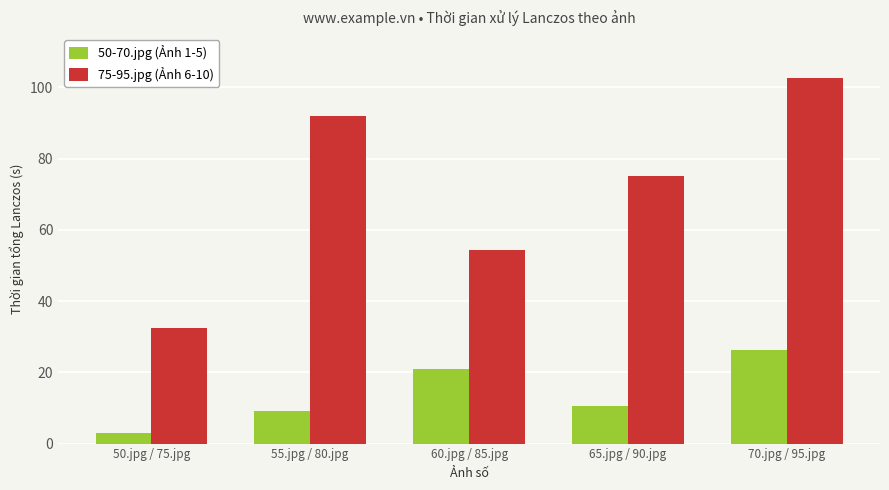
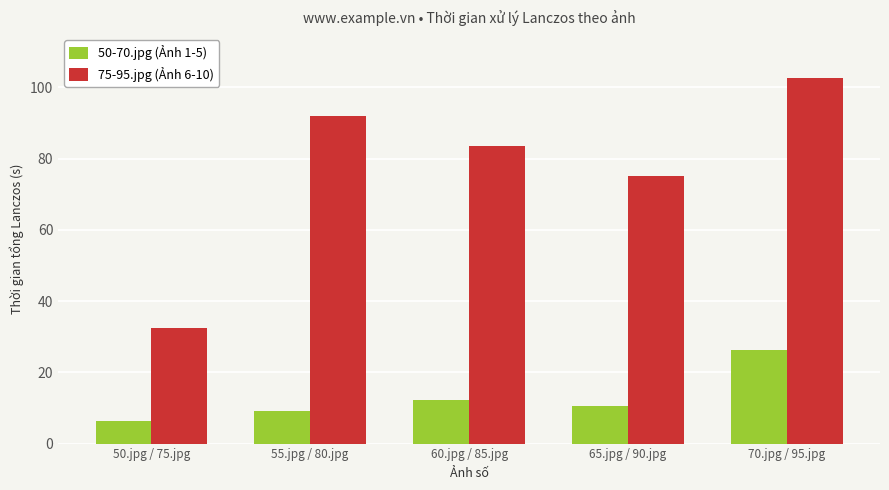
50-70.jpg (Ảnh 1-5), 50.jpg / 75.jpg: 3 -> 6
50-70.jpg (Ảnh 1-5), 60.jpg / 85.jpg: 21 -> 12
75-95.jpg (Ảnh 6-10), 60.jpg / 85.jpg: 54 -> 83
